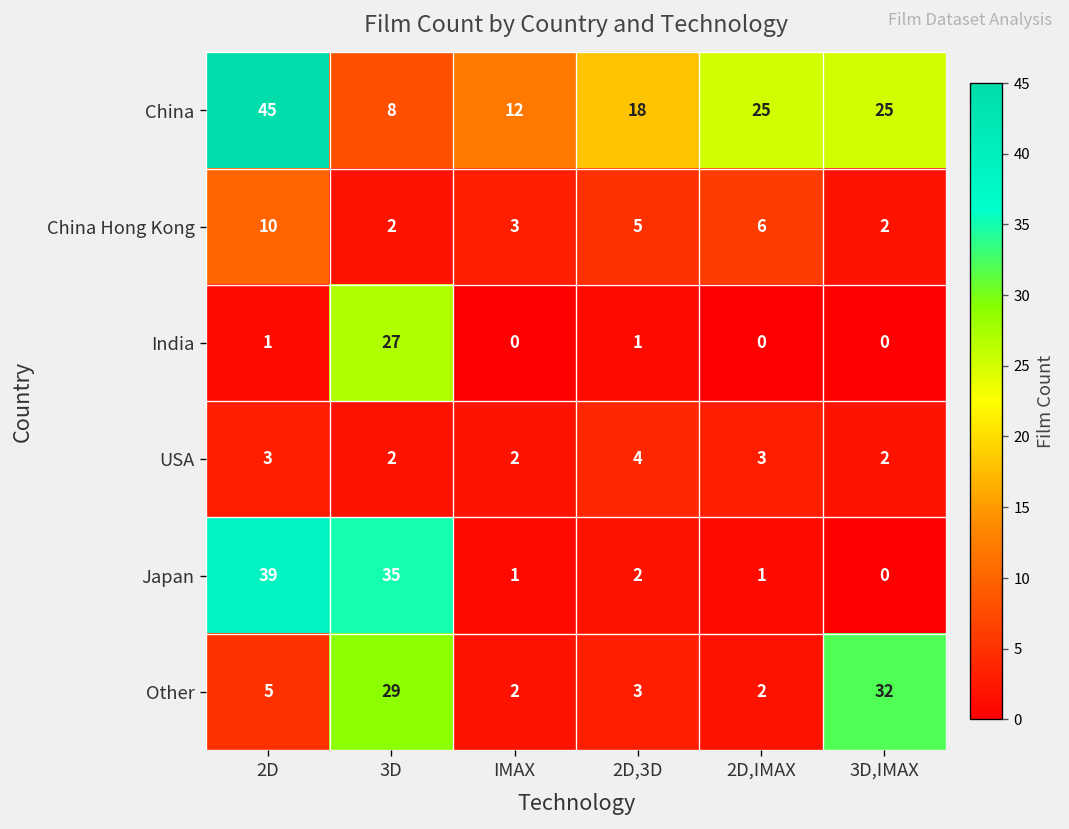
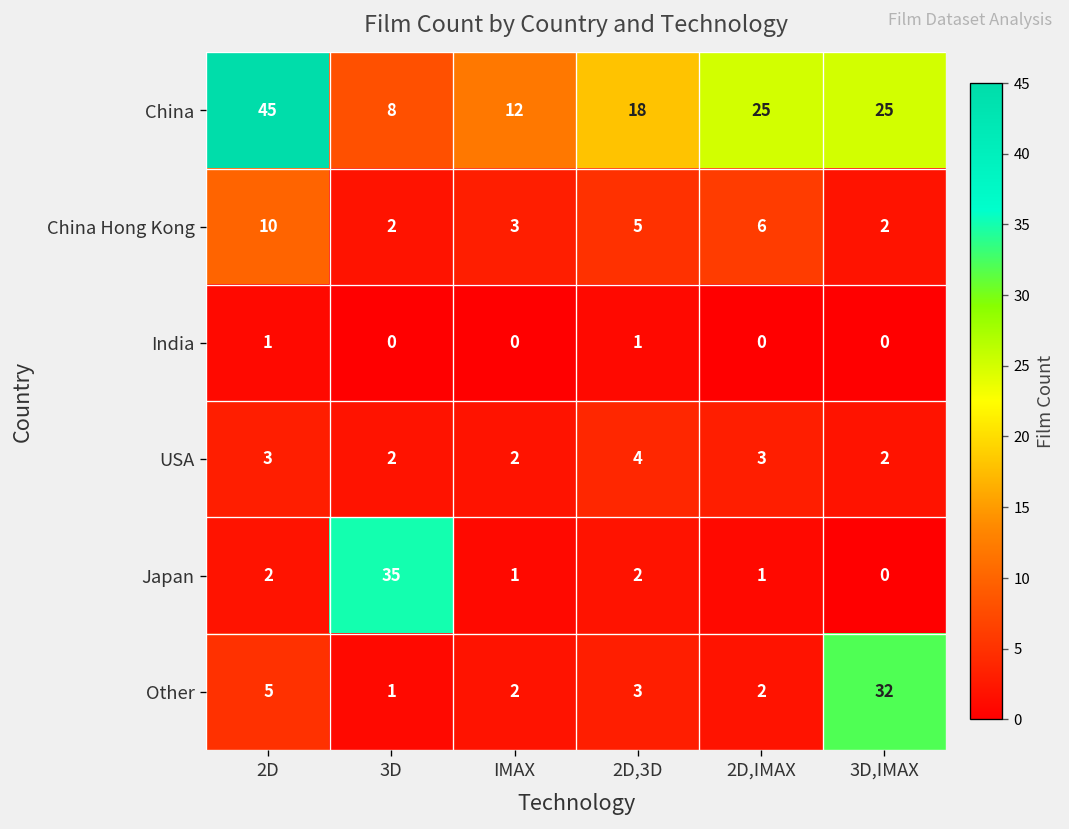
India, 3D: 27 -> 0
Japan, 2D: 39 -> 2
Other, 3D: 29 -> 1
